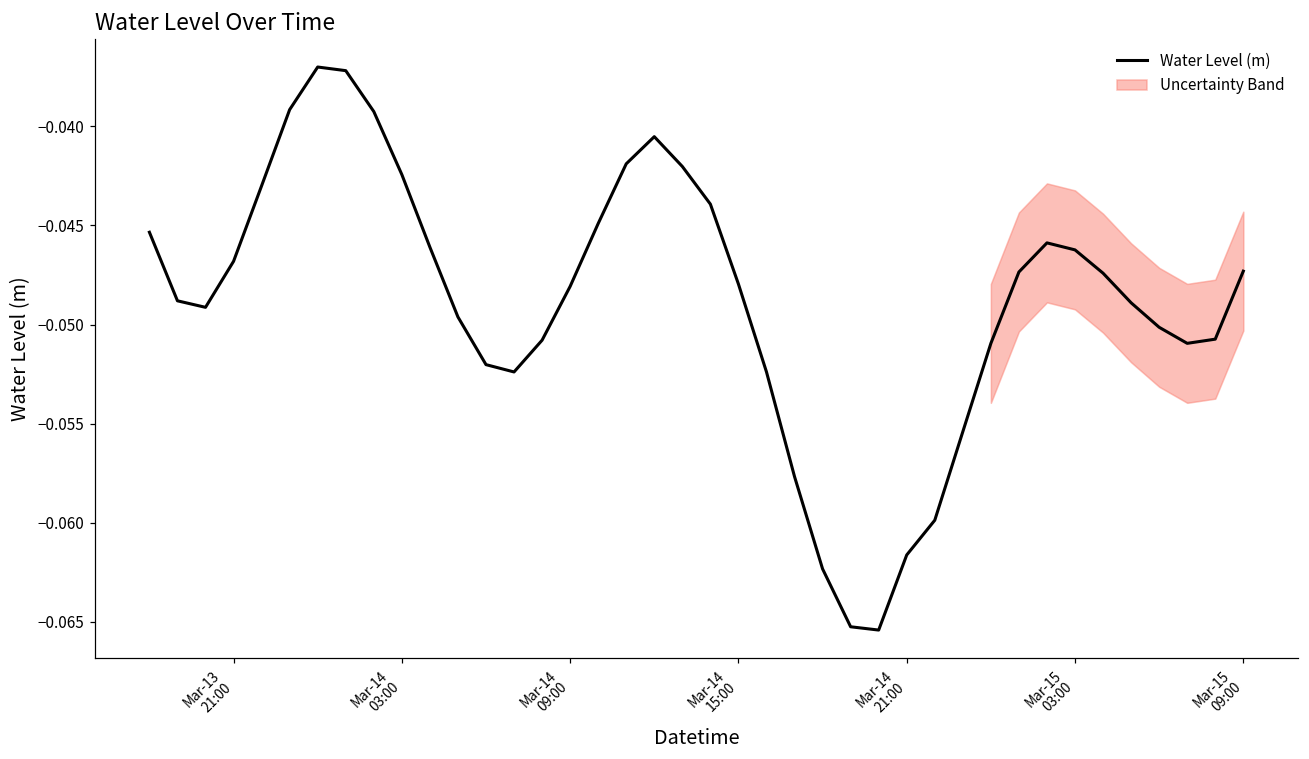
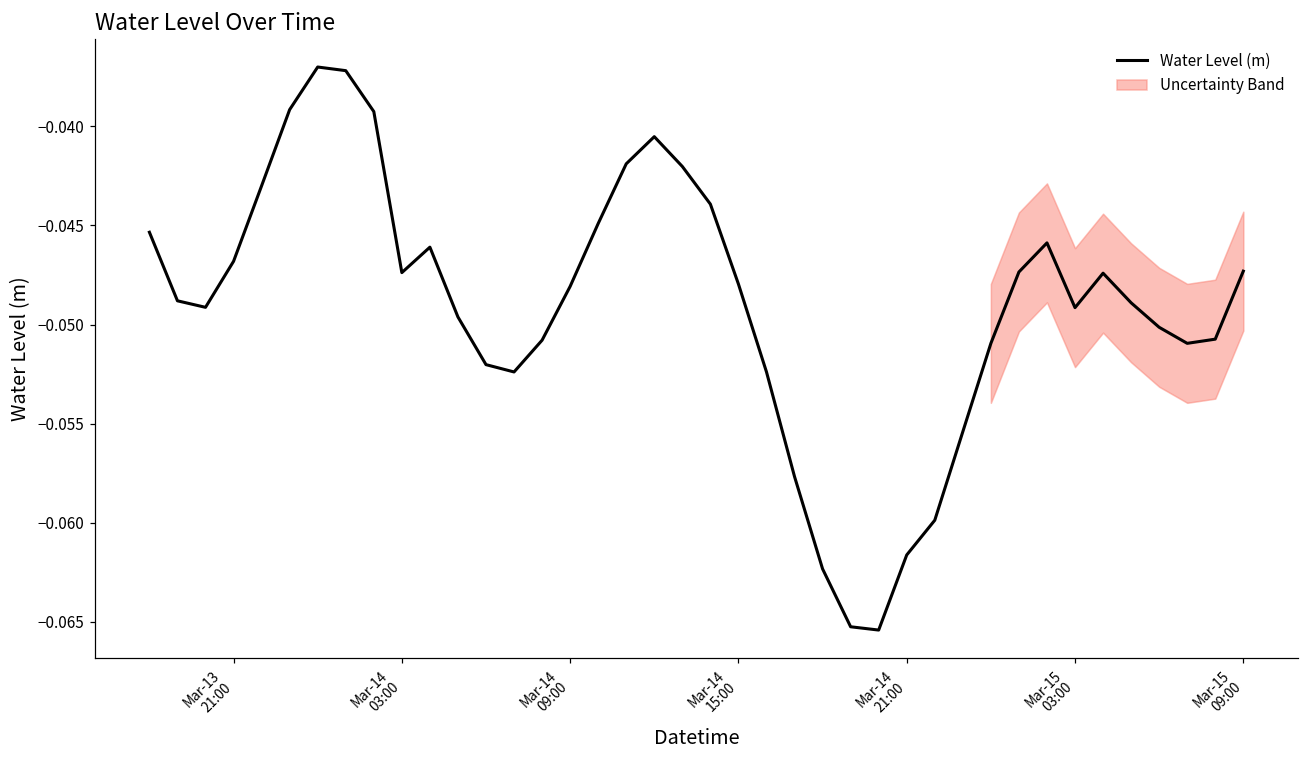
Water Level (m), Mar-14 03:00: -0.0424 -> -0.0474
Water Level (m), Mar-15 03:00: -0.0462 -> -0.0491
